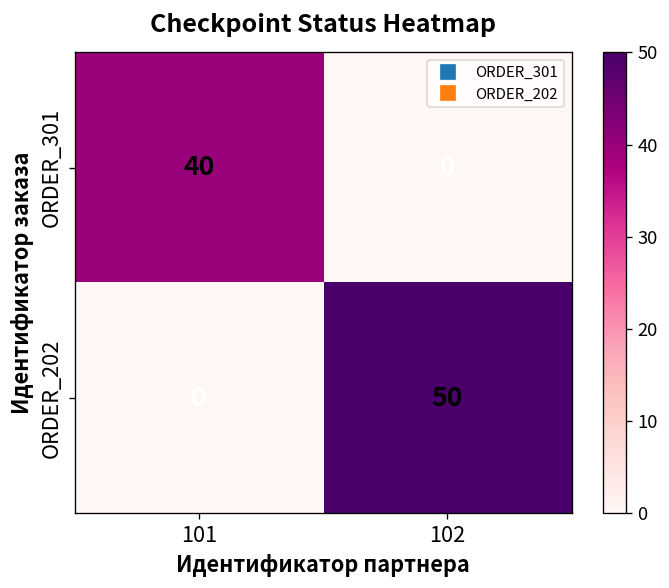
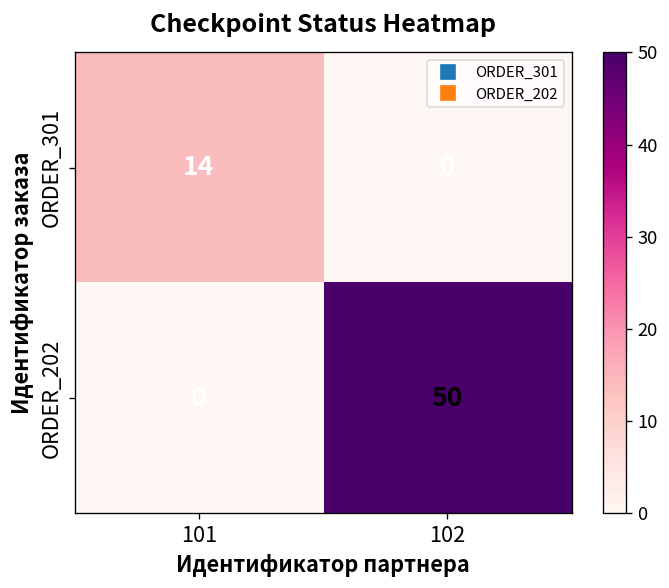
ORDER_301, 101: 40 -> 14
